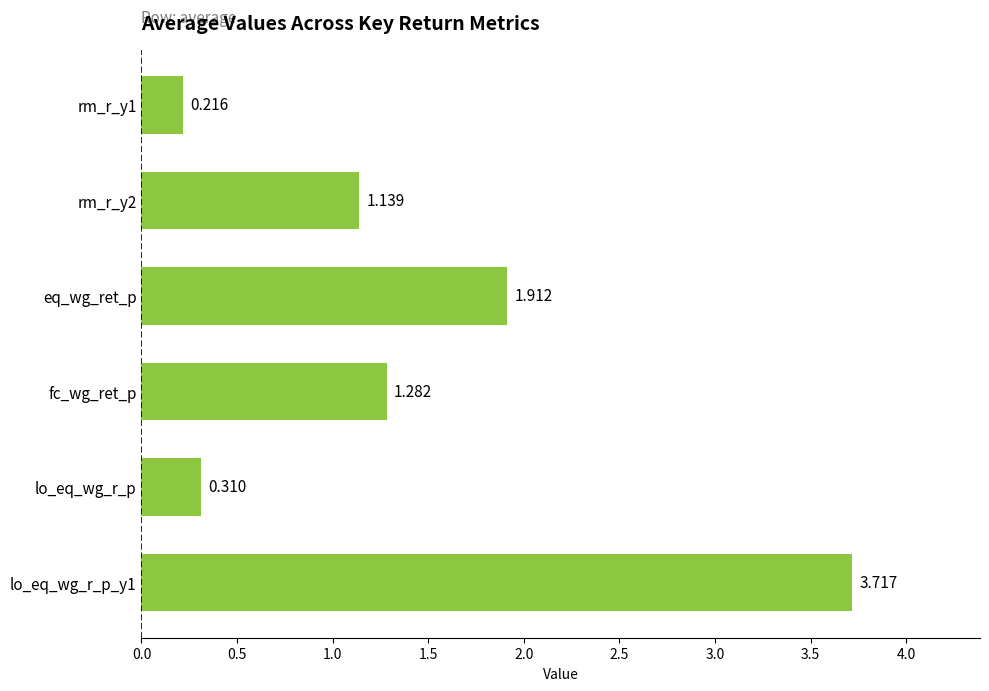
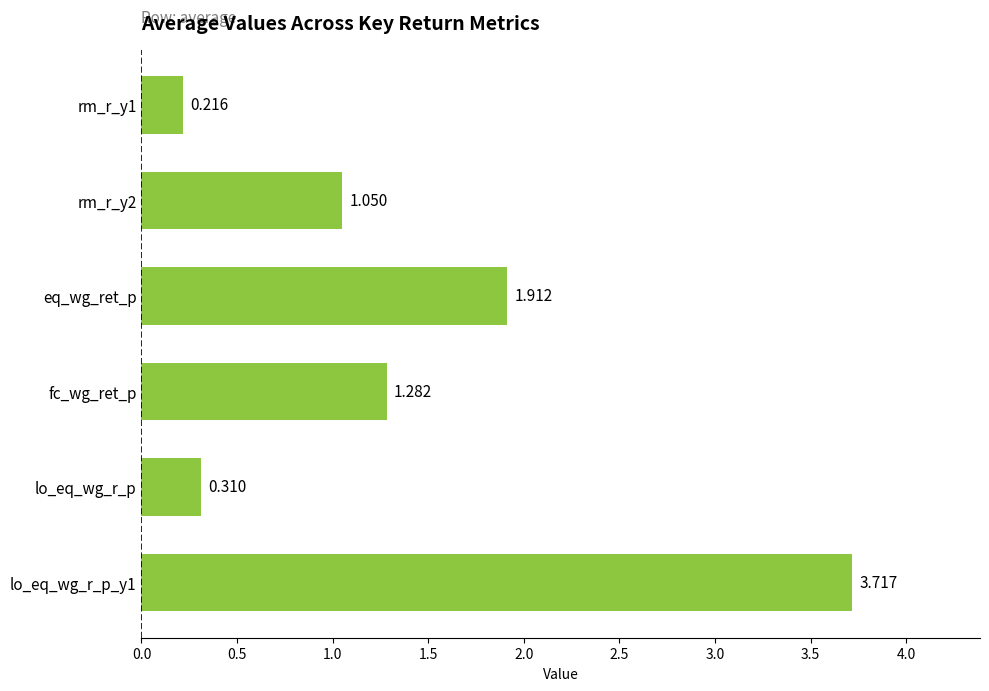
rm_r_y2: 1.139 -> 1.050
